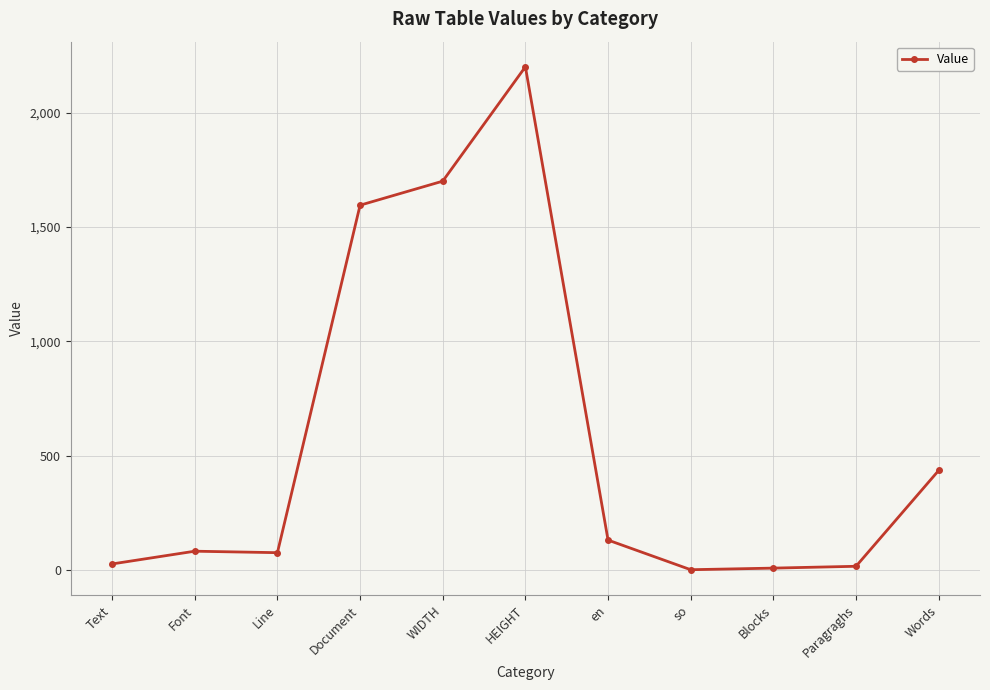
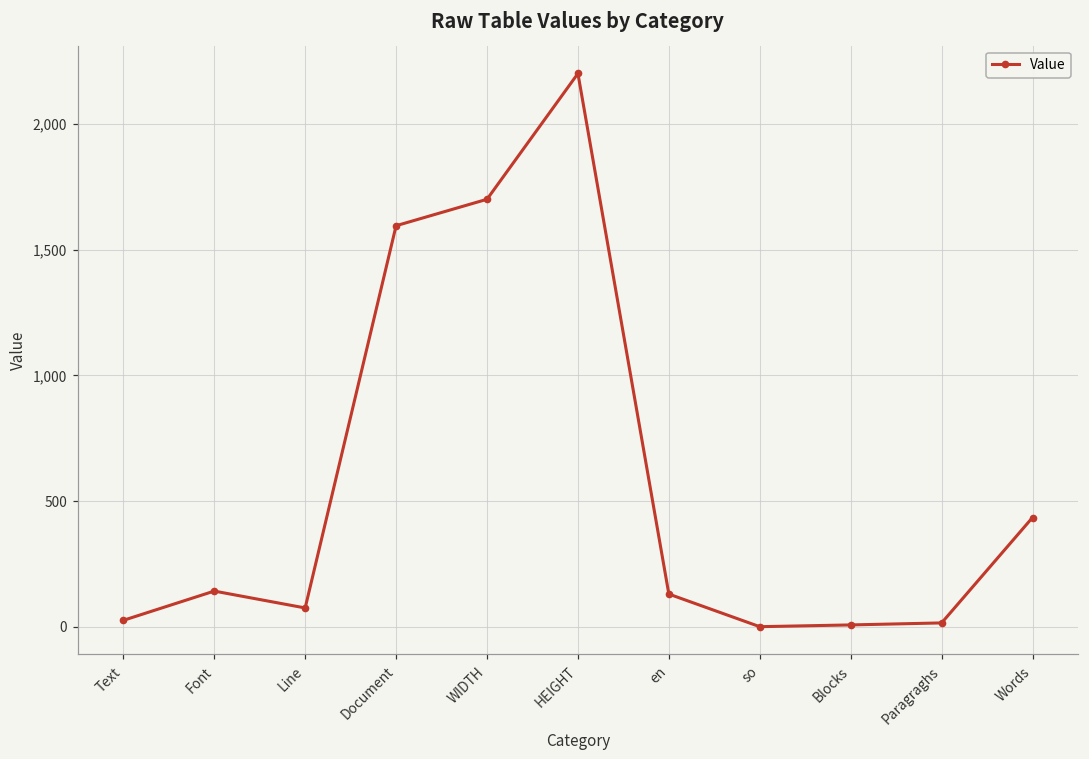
Font: 80 -> 140
